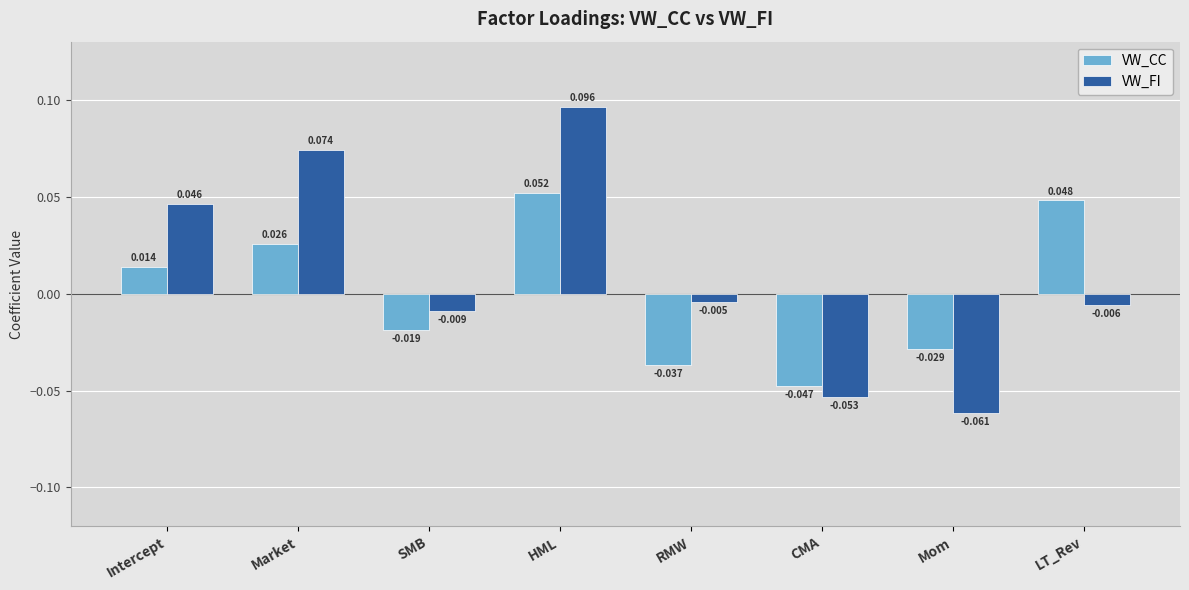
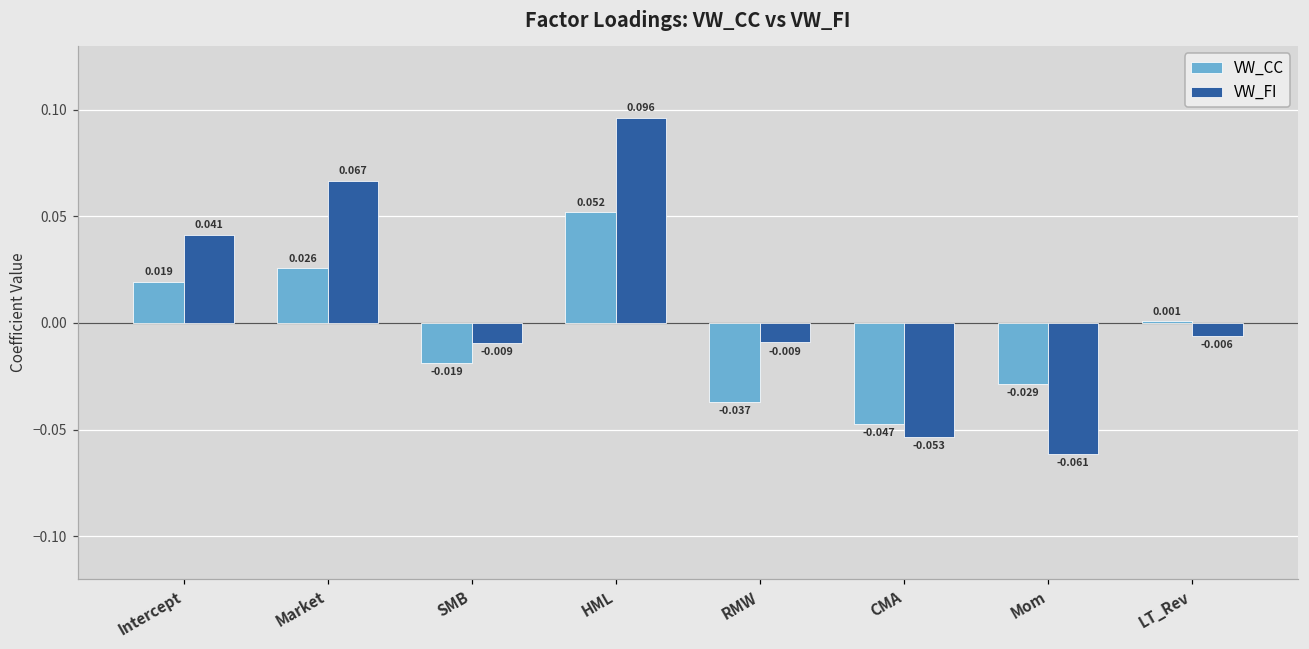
VW_CC, Intercept: 0.014 -> 0.019
VW_FI, Intercept: 0.046 -> 0.041
VW_FI, Market: 0.074 -> 0.067
VW_FI, RMW: -0.005 -> -0.009
VW_CC, LT_Rev: 0.048 -> 0.001
